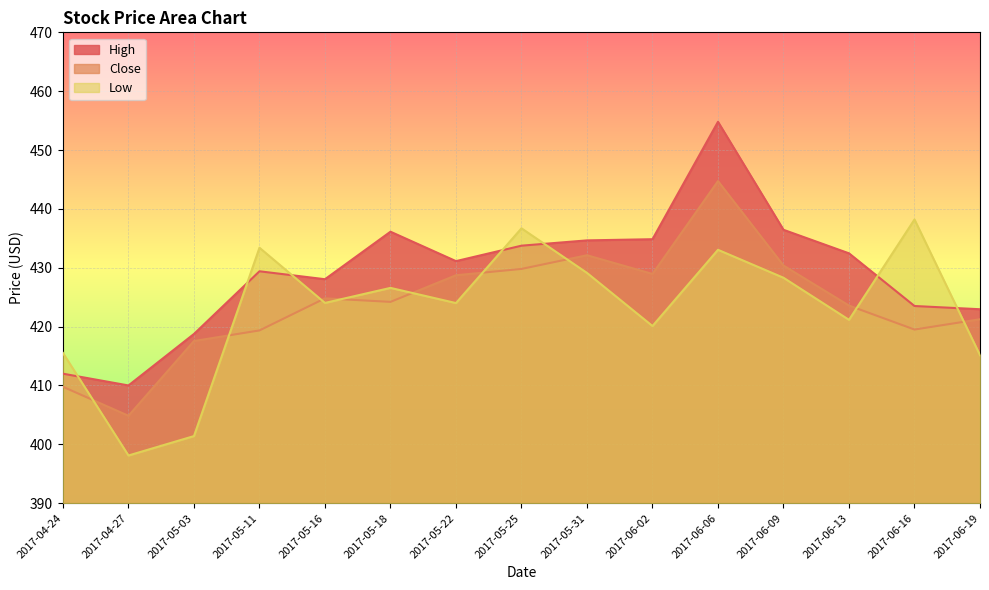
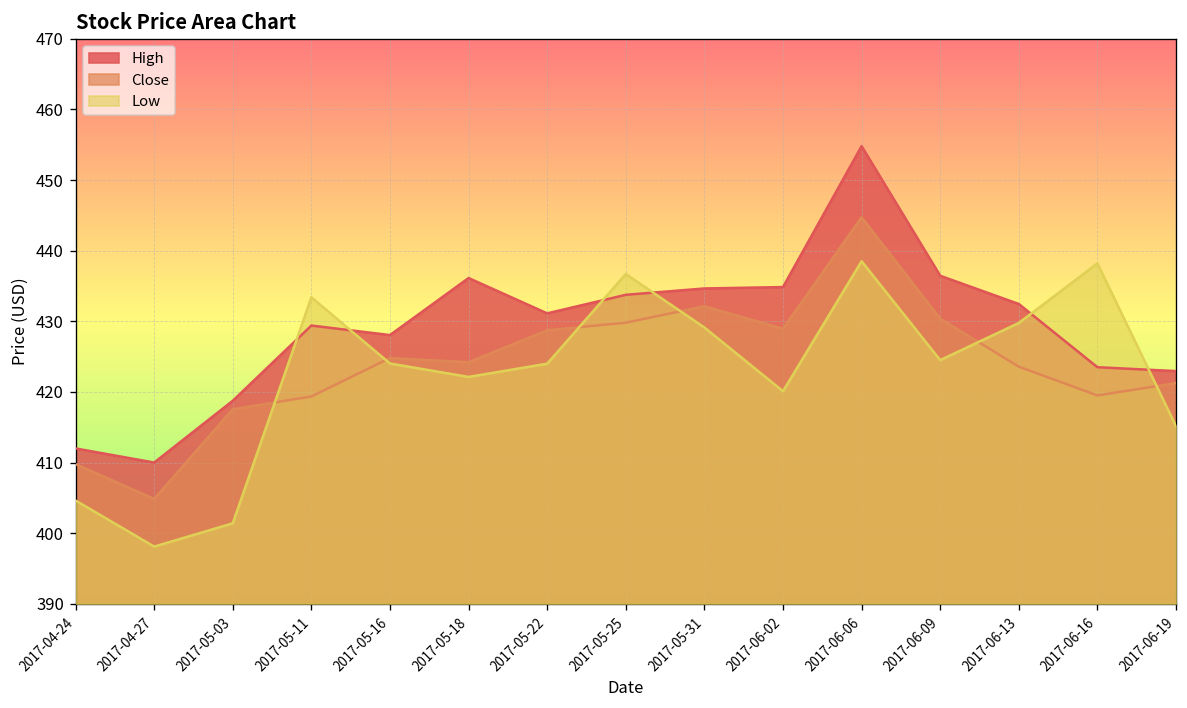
Low, 2017-04-24: 416 -> 405
Low, 2017-05-18: 427 -> 422
Low, 2017-06-06: 433 -> 439
Low, 2017-06-09: 428 -> 425
Low, 2017-06-13: 421 -> 430
